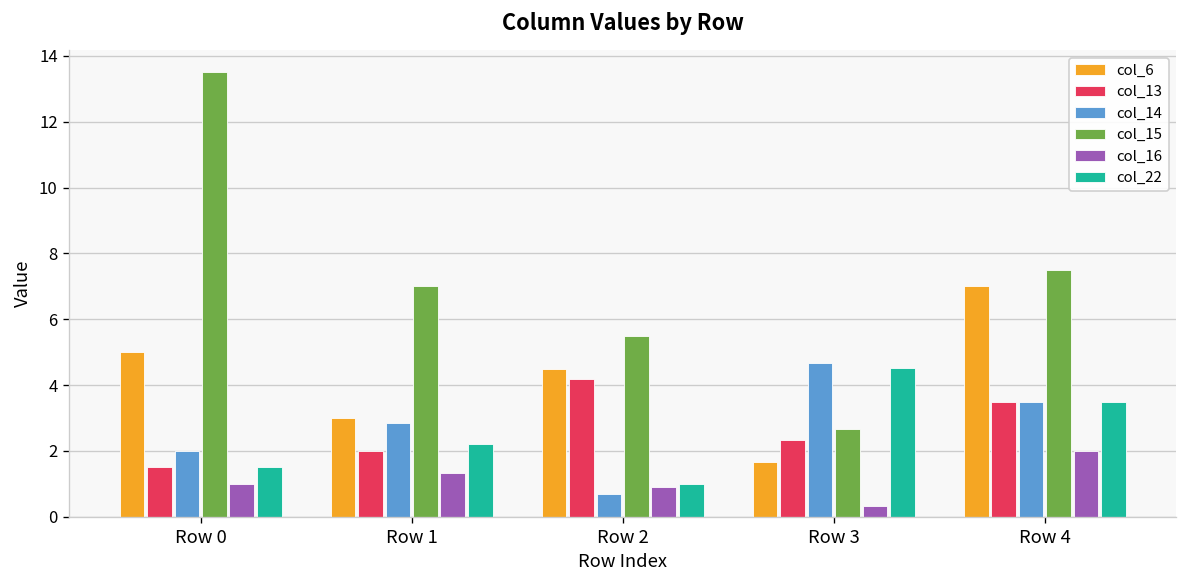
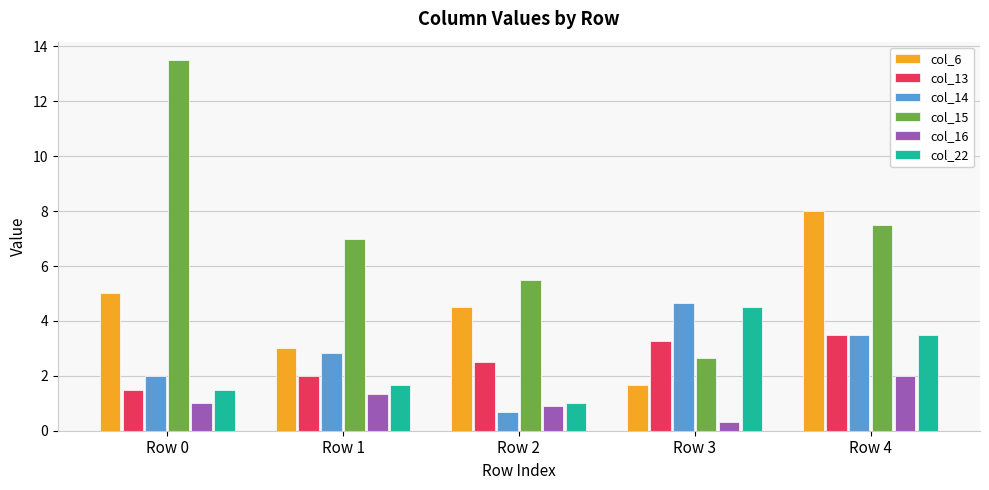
col_22, Row 1: 2.2 -> 1.7
col_13, Row 2: 4.2 -> 2.5
col_13, Row 3: 2.3 -> 3.3
col_6, Row 4: 7 -> 8
